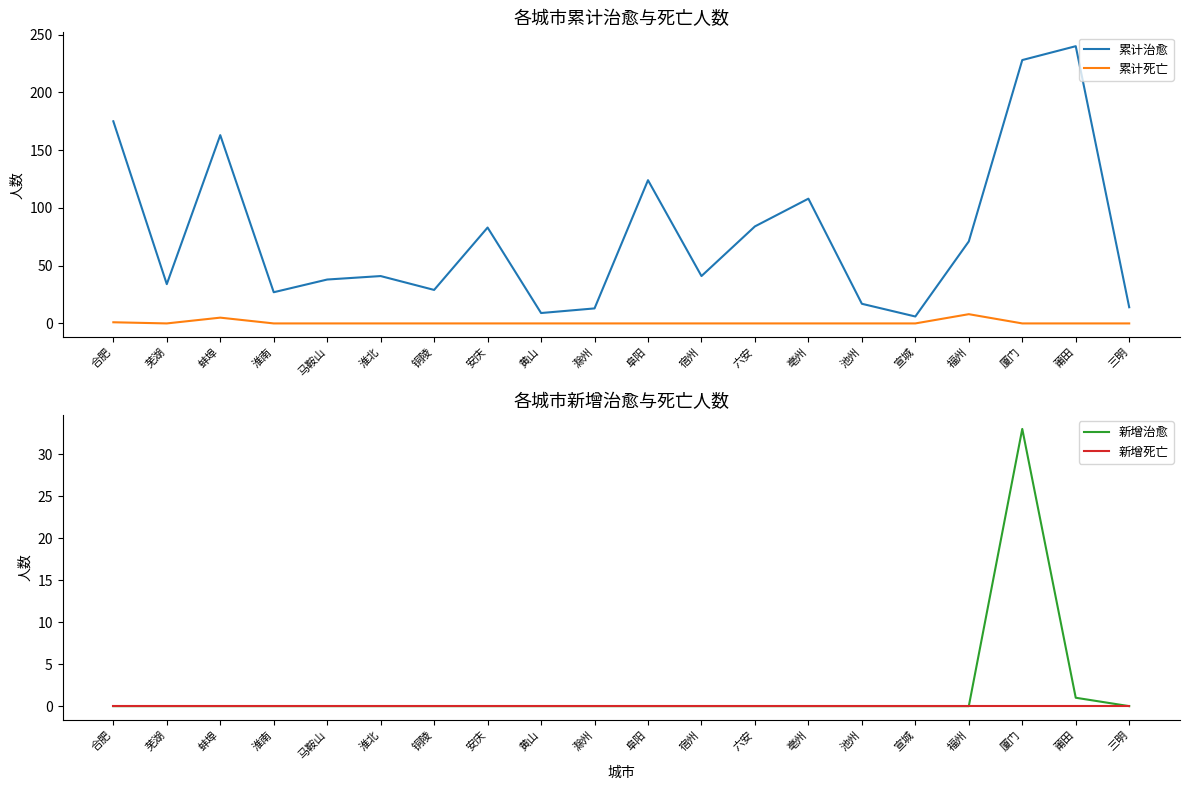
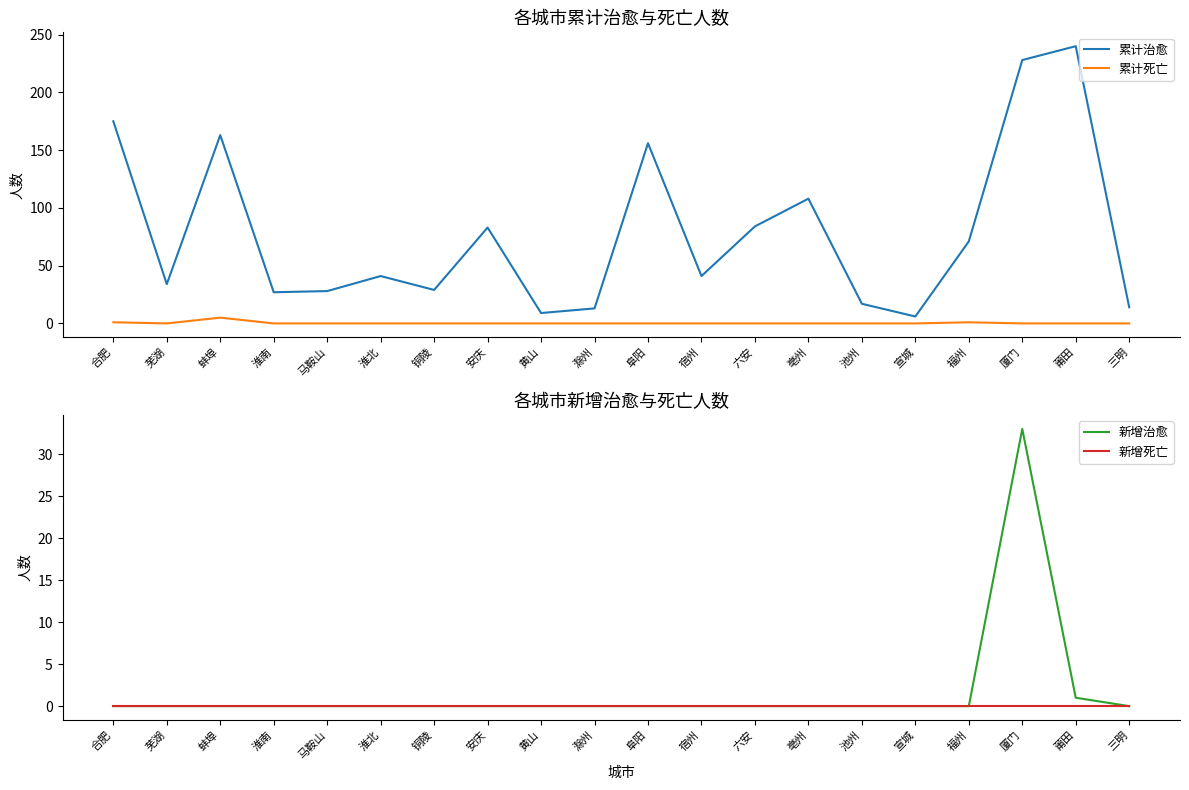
各城市累计治愈与死亡人数, 累计治愈, 马鞍山: 38 -> 28
各城市累计治愈与死亡人数, 累计治愈, 阜阳: 124 -> 156
各城市累计治愈与死亡人数, 累计死亡, 福州: 8 -> 1
